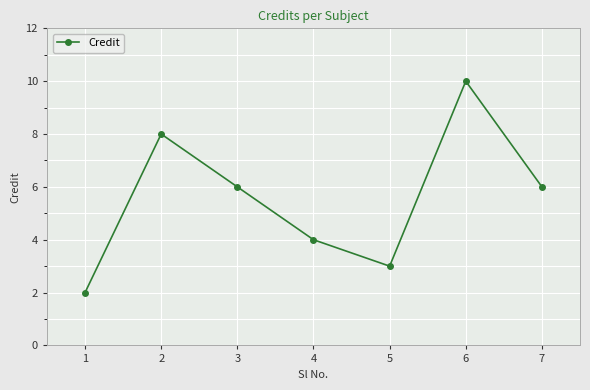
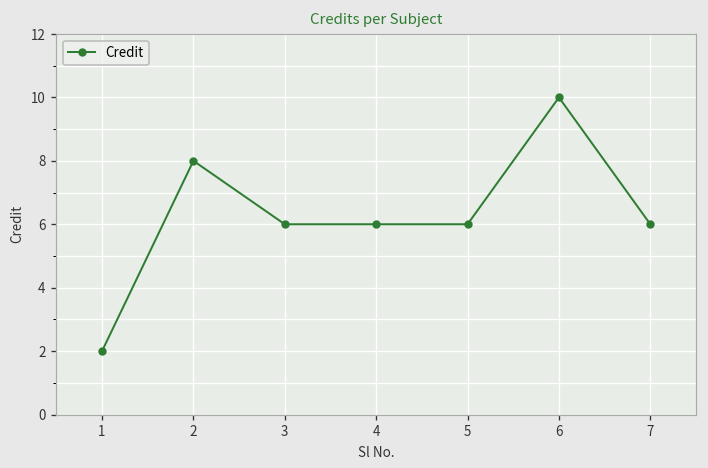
4: 4 -> 6
5: 3 -> 6
